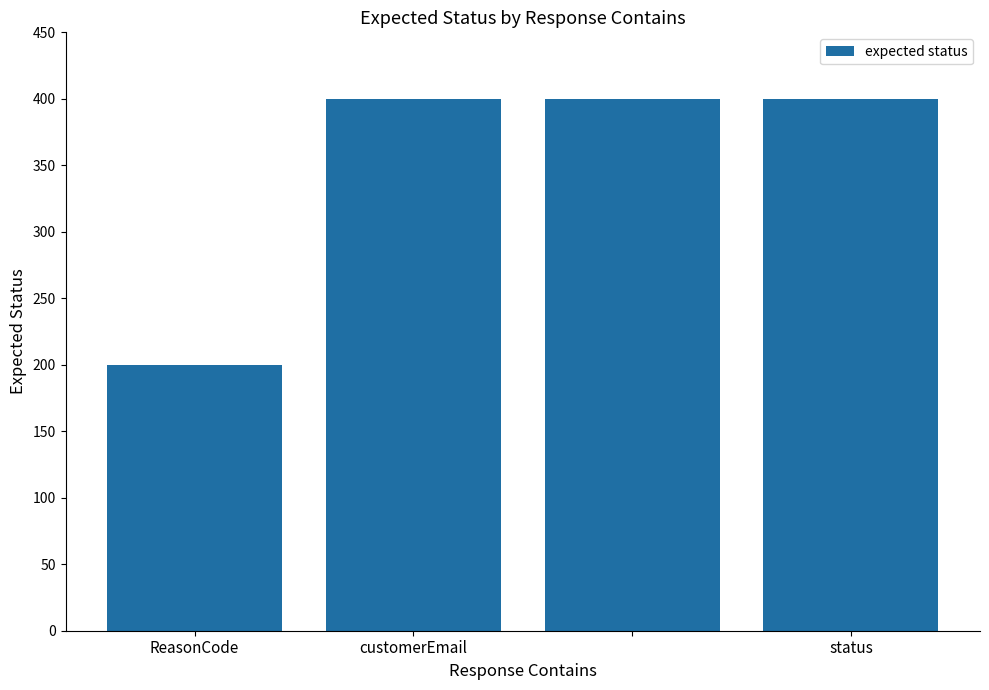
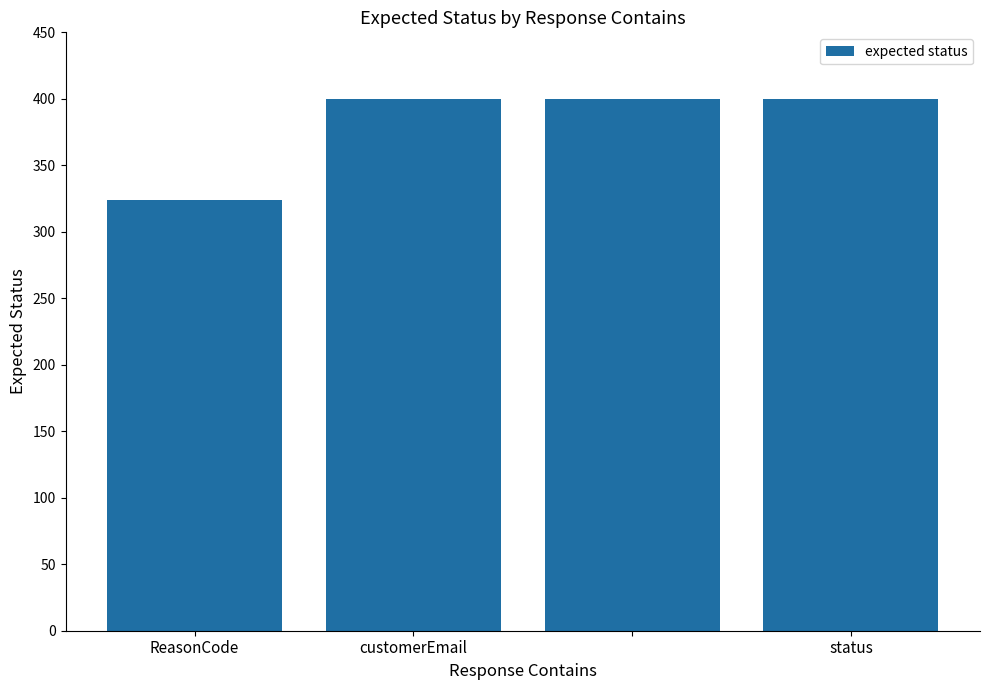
ReasonCode: 200 -> 324
